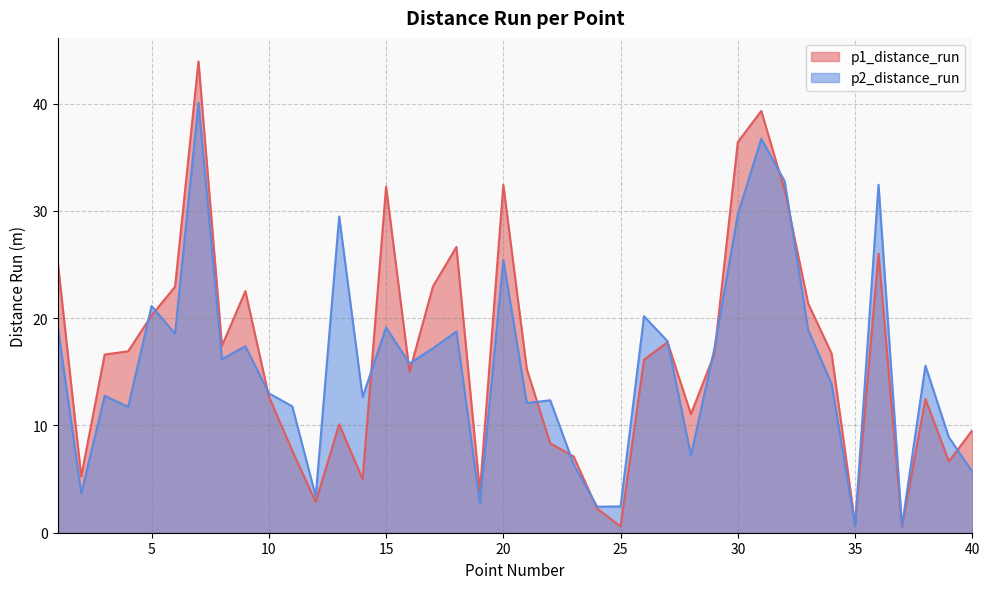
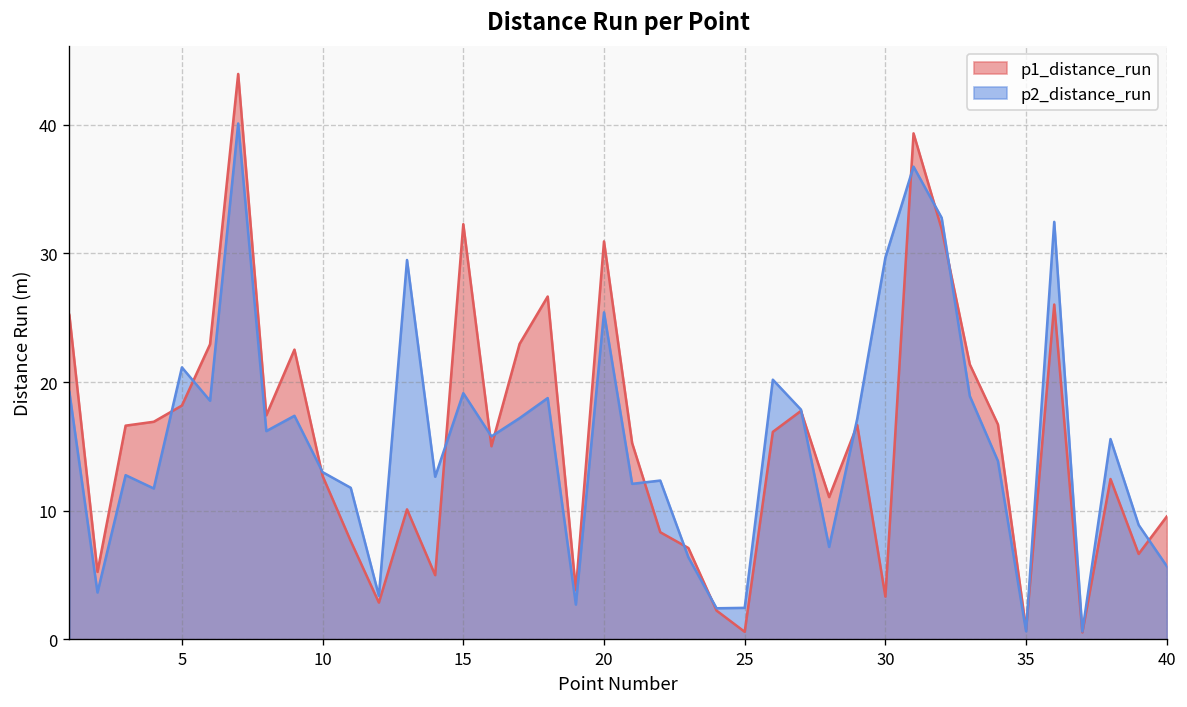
p1_distance_run, 5: 20.3 -> 18.2
p1_distance_run, 20: 32.4 -> 30.9
p1_distance_run, 30: 36.4 -> 3.3
